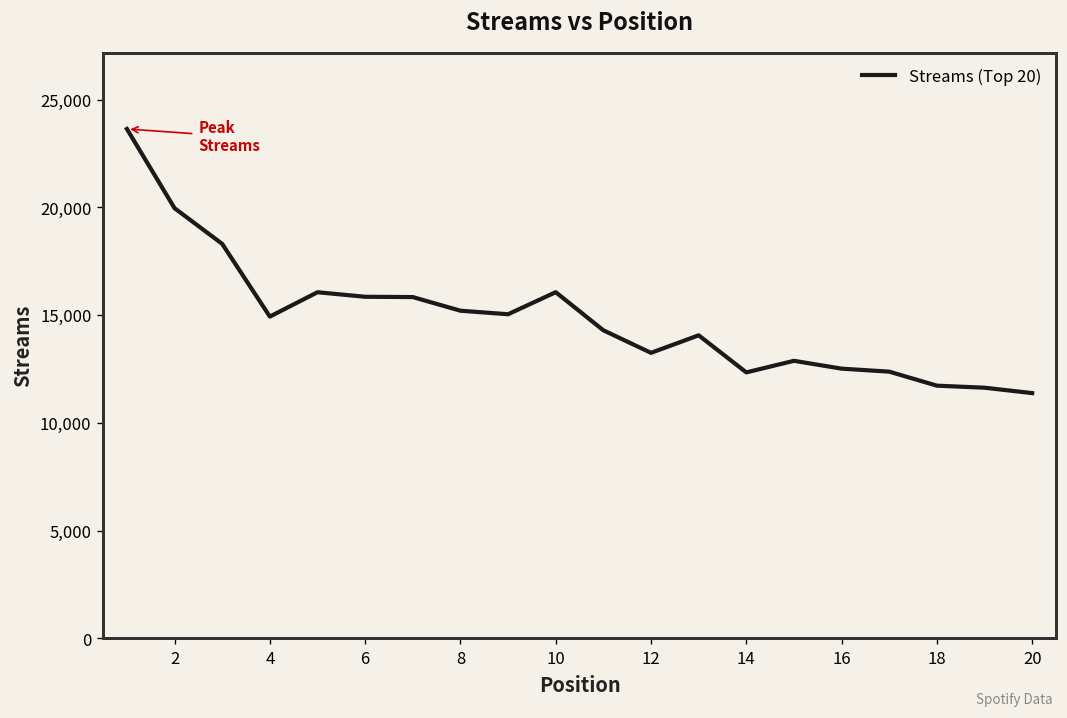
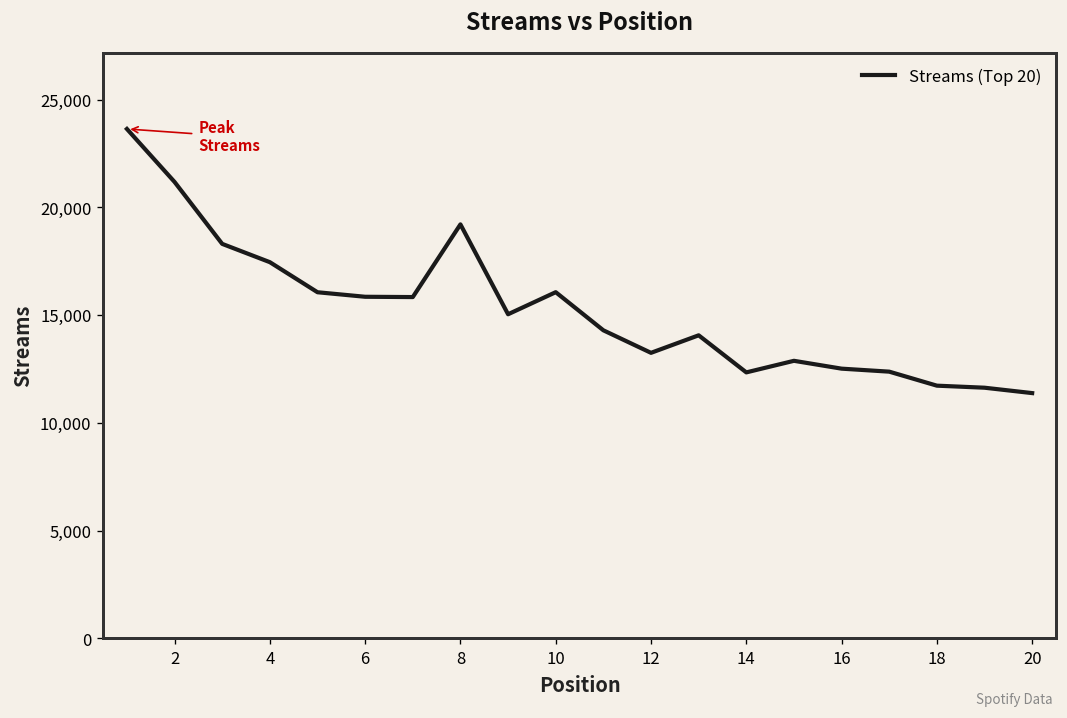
2: 20,000 -> 21,200
4: 14,900 -> 17,500
8: 15,200 -> 19,200
